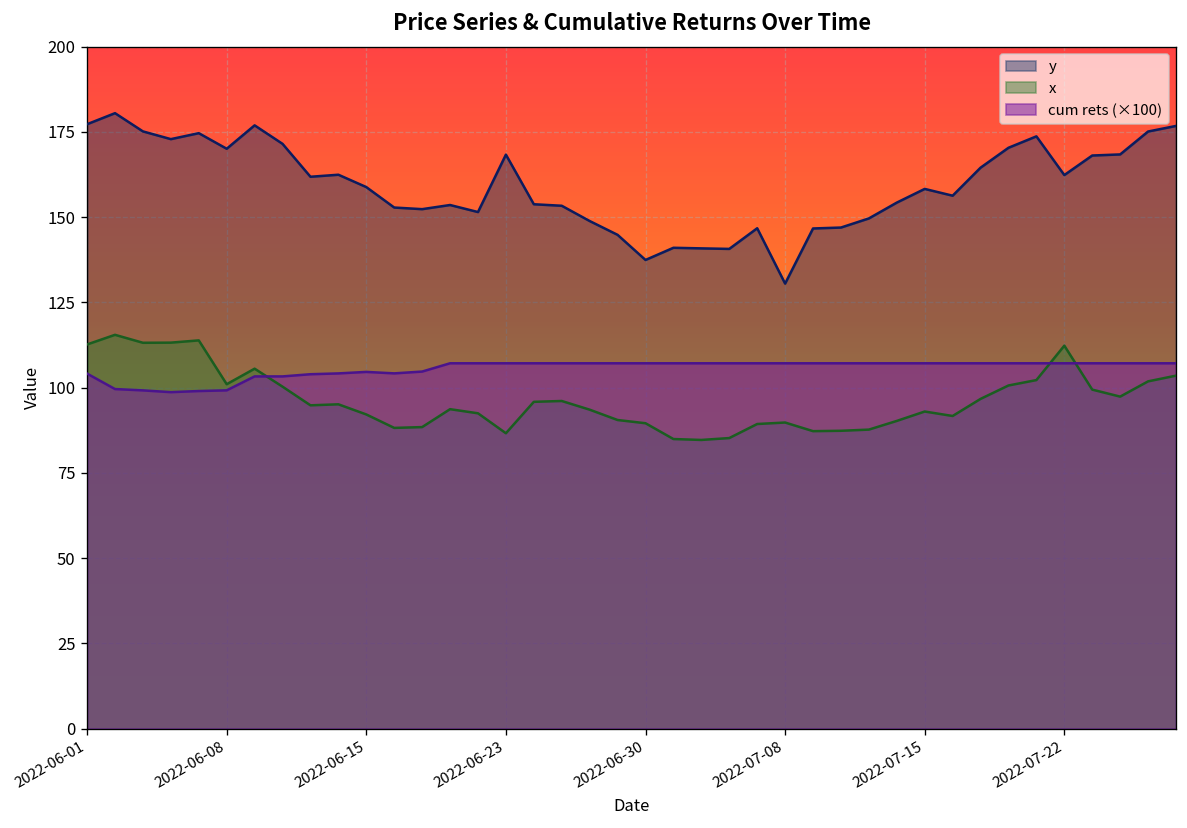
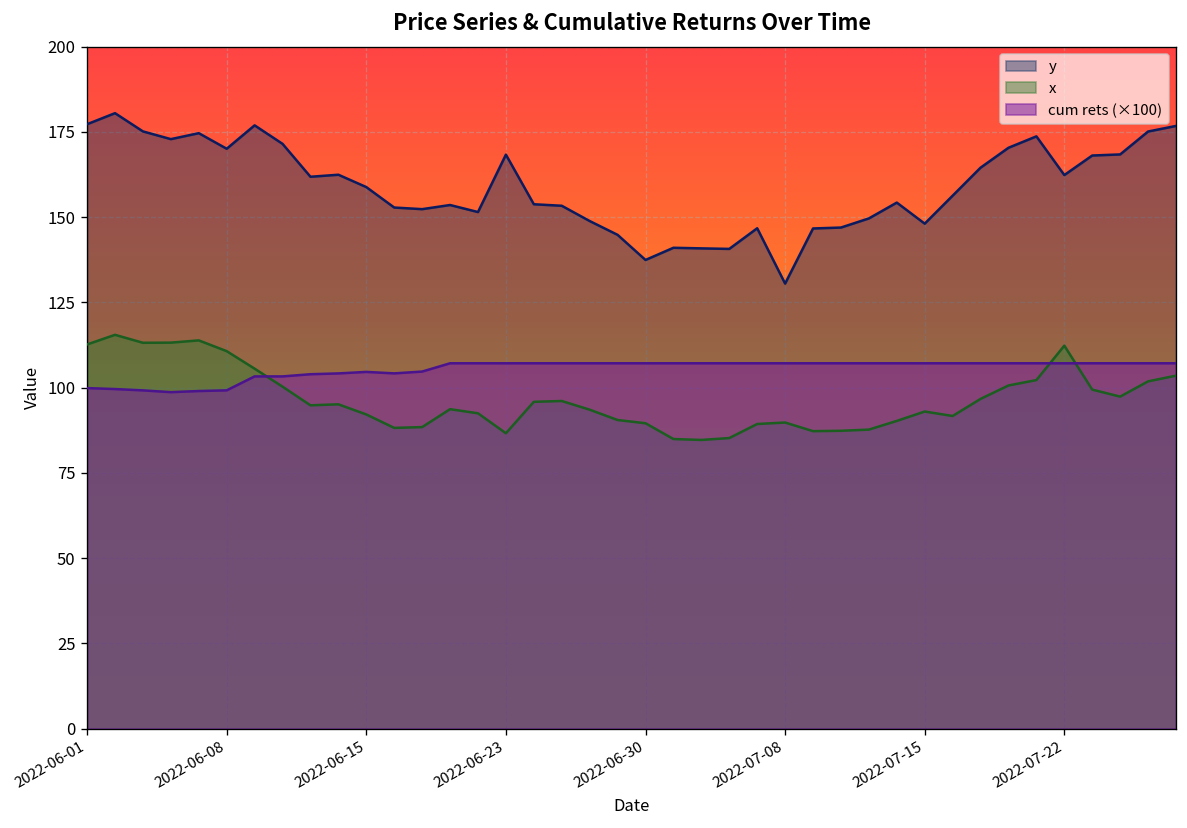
cum rets (×100), 2022-06-01: 104 -> 100
x, 2022-06-08: 101 -> 111
y, 2022-07-15: 158 -> 148
